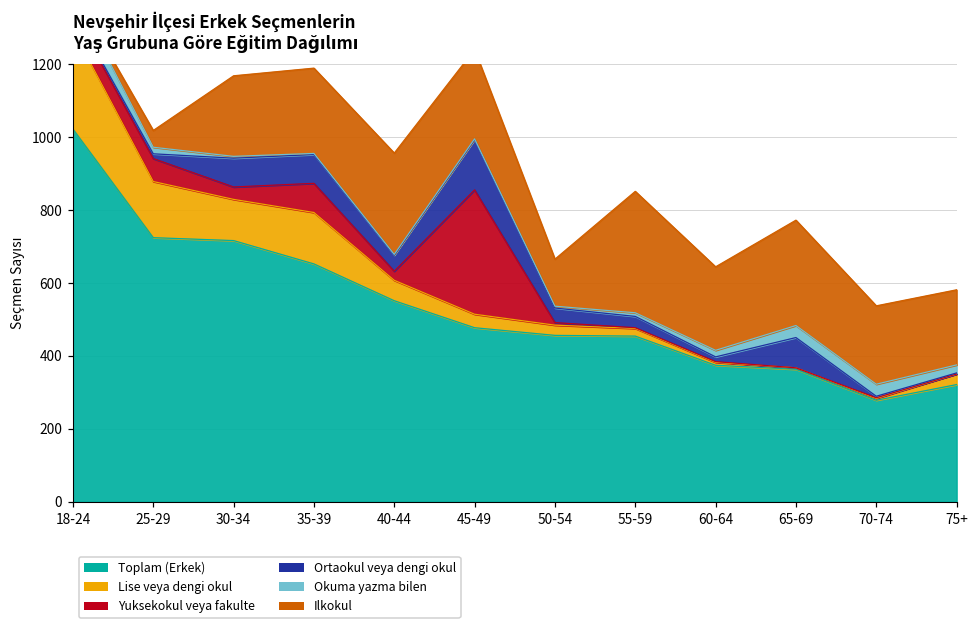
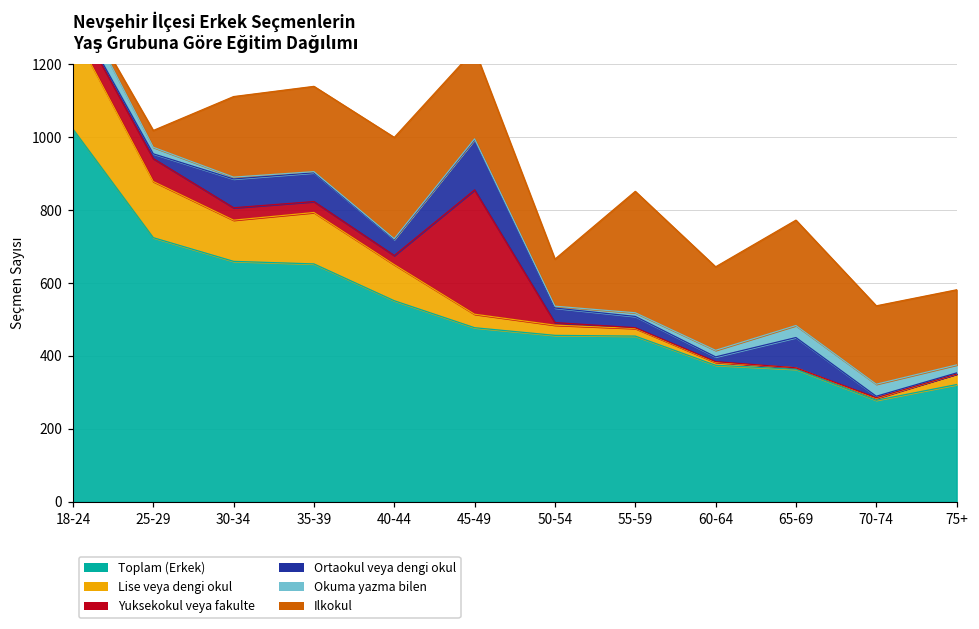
Toplam (Erkek), 30-34: 720 -> 660
Yuksekokul veya fakulte, 35-39: 80 -> 30
Lise veya dengi okul, 40-44: 60 -> 100
